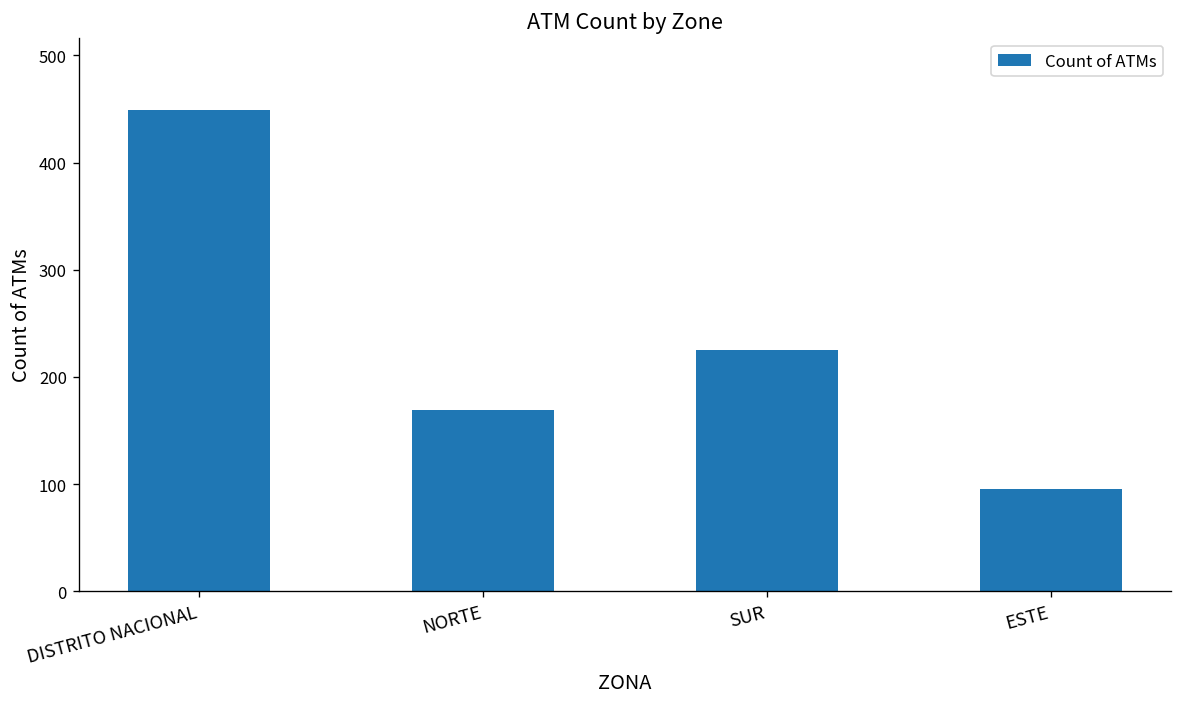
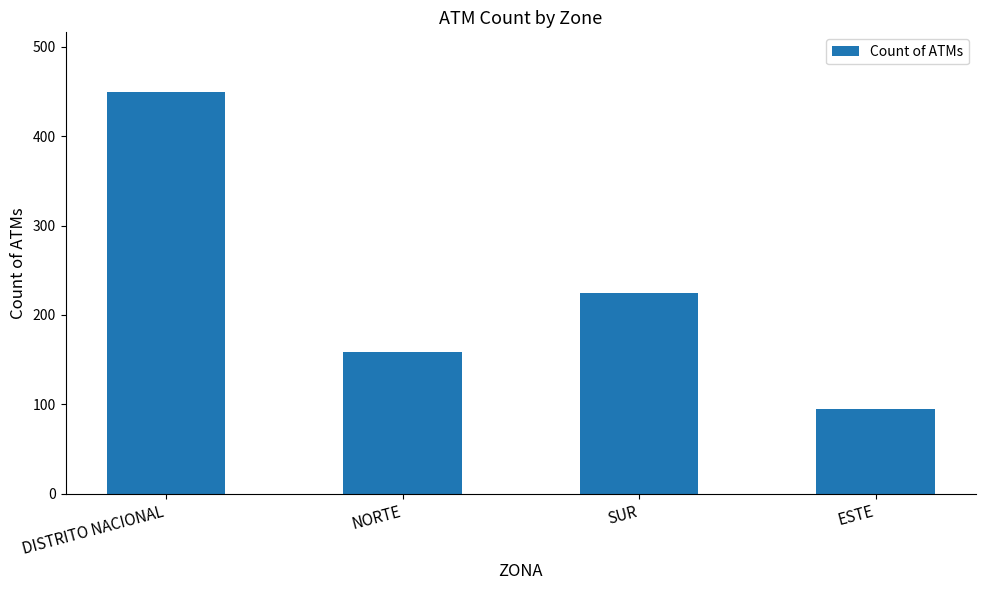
NORTE: 170 -> 160
